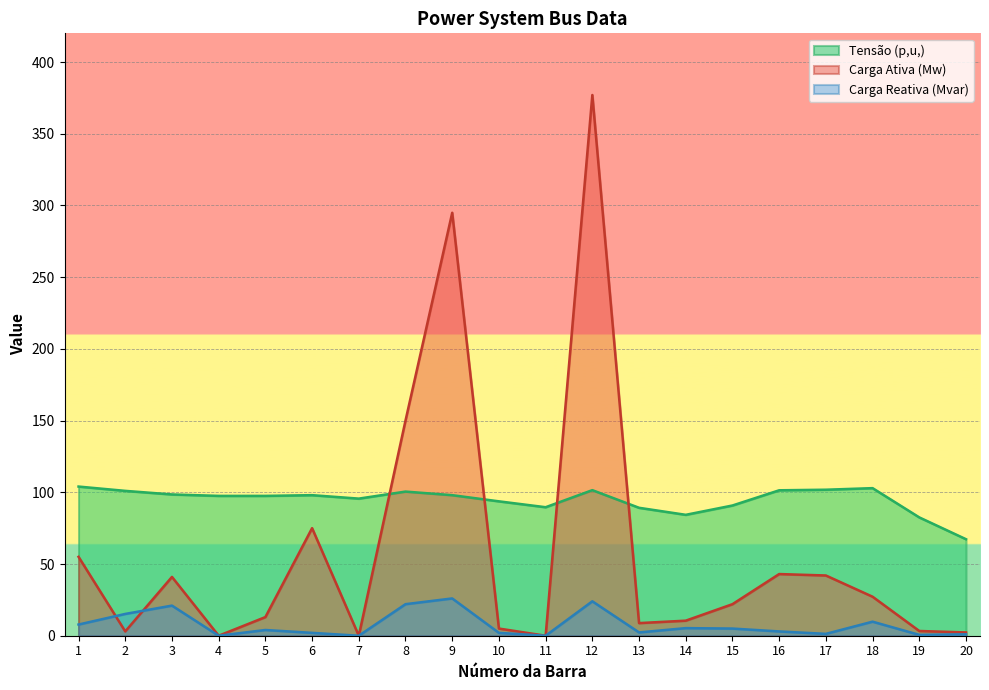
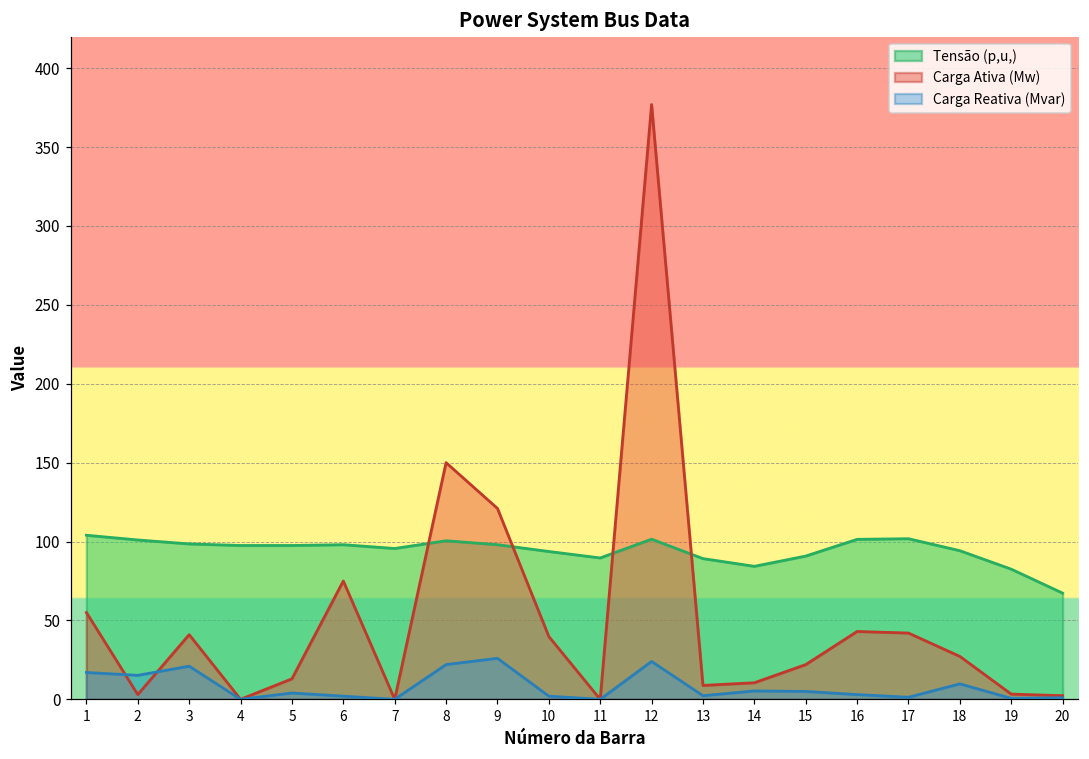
Carga Reativa (Mvar), 1: 8 -> 17
Carga Ativa (Mw), 9: 295 -> 121
Carga Ativa (Mw), 10: 5 -> 40
Tensão (p,u,), 18: 103 -> 94
